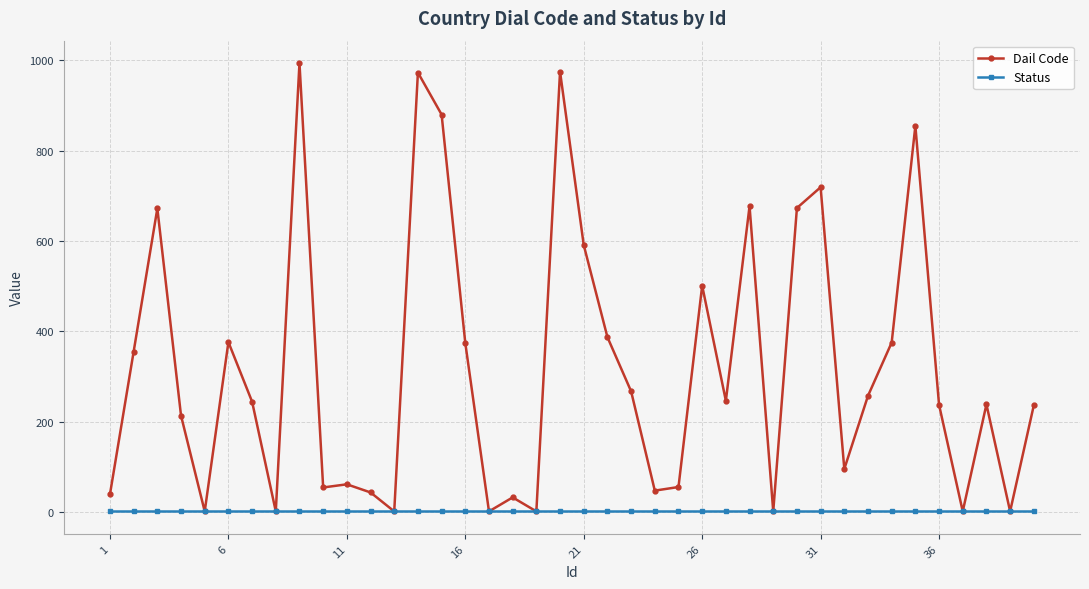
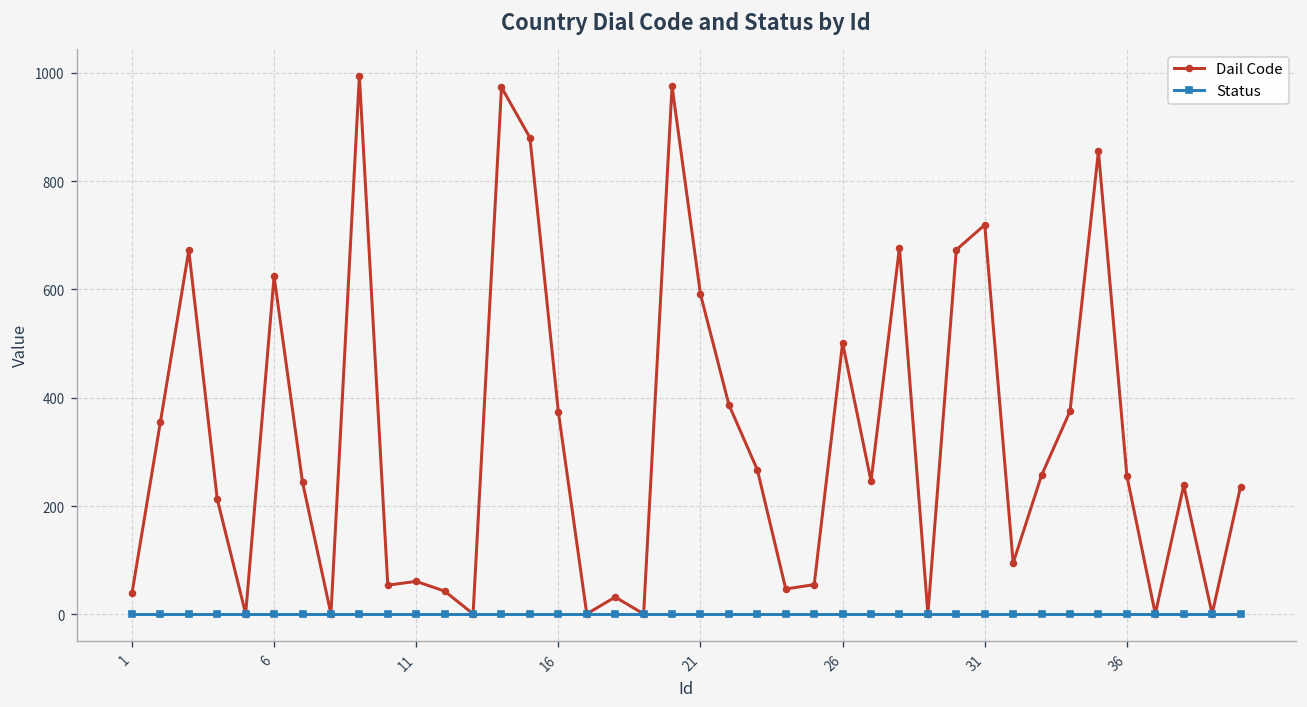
Dail Code, 6: 380 -> 620
Dail Code, 36: 240 -> 260
